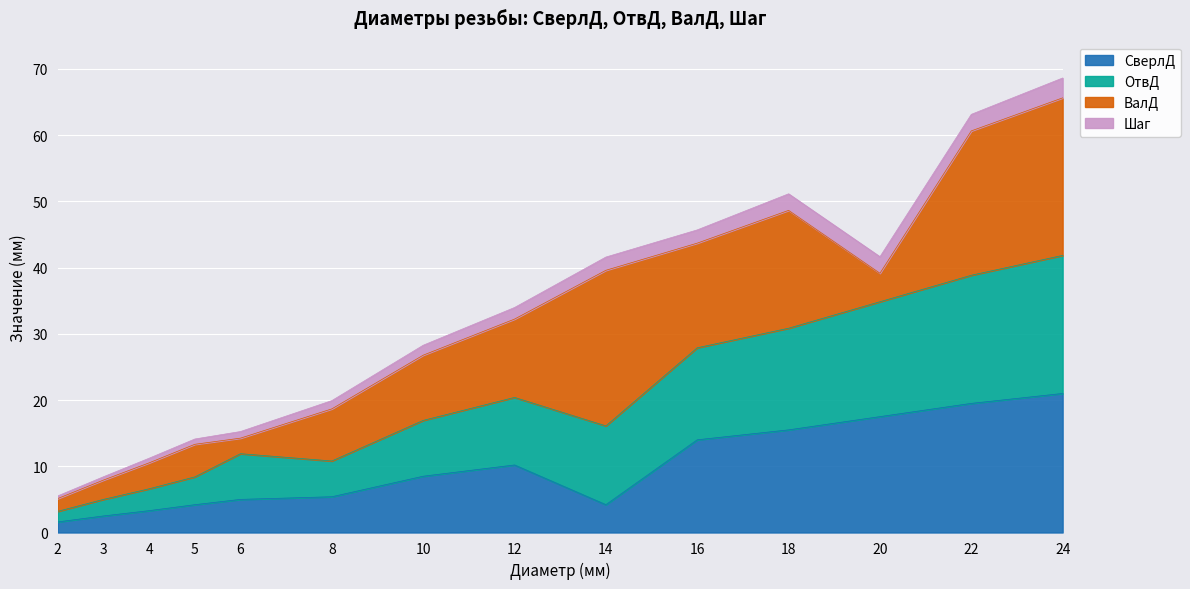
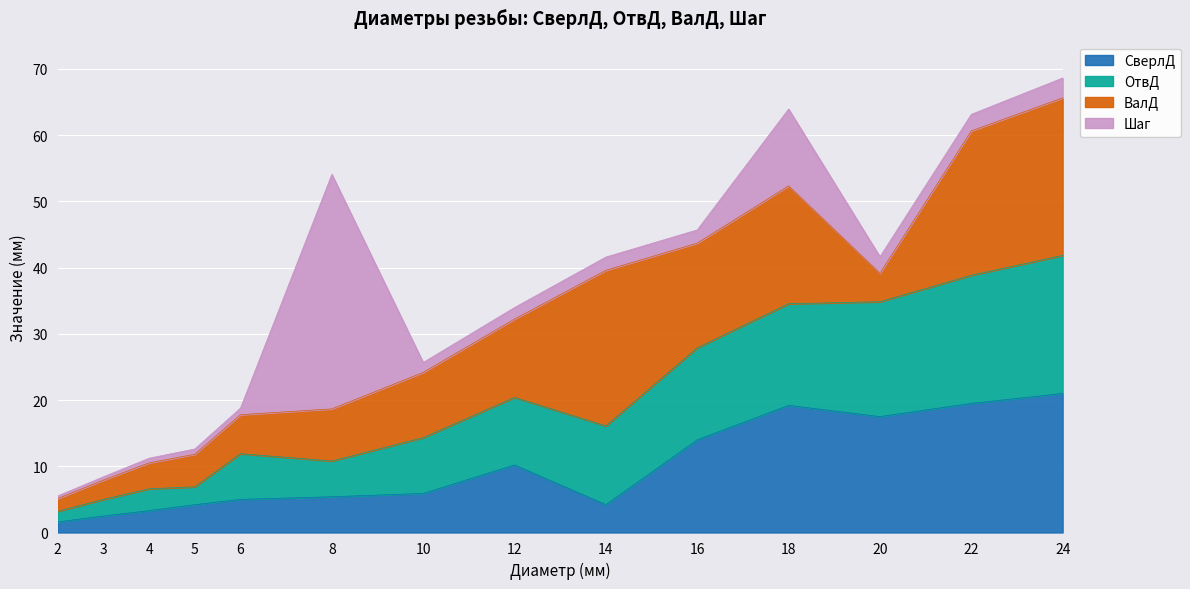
ОтвД, 5: 4 -> 3
ВалД, 6: 2 -> 6
Шаг, 8: 1 -> 35
СверлД, 10: 9 -> 6
СверлД, 18: 16 -> 19
Шаг, 18: 3 -> 12
